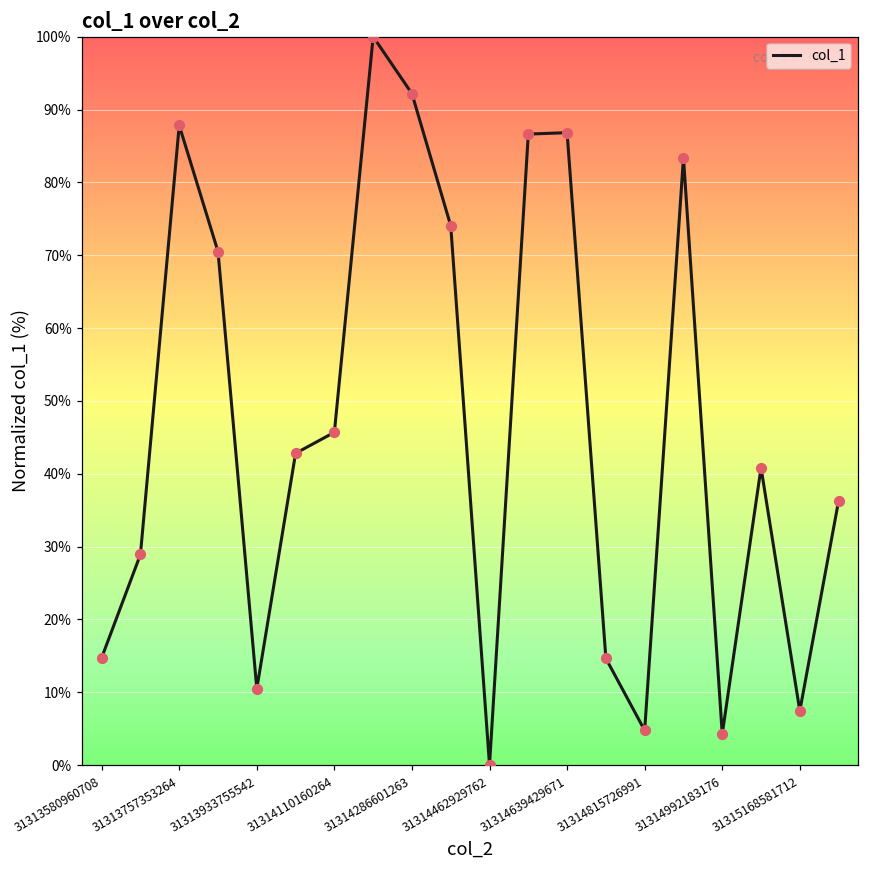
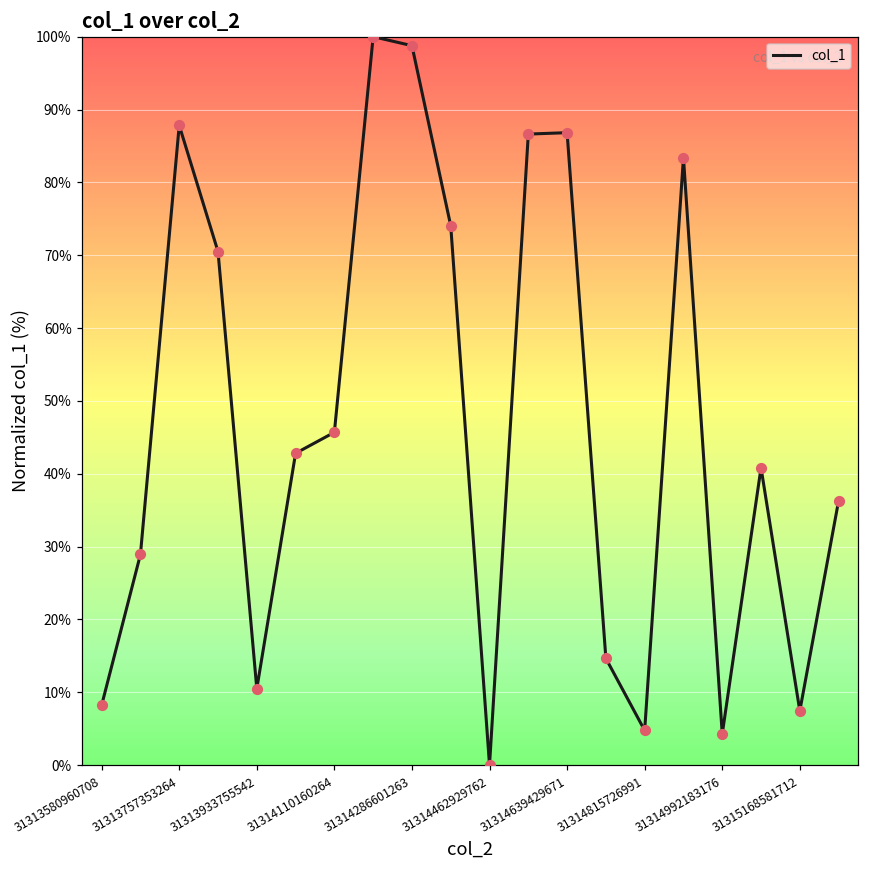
31313580960708: 15% -> 8%
31314286601263: 92% -> 99%
